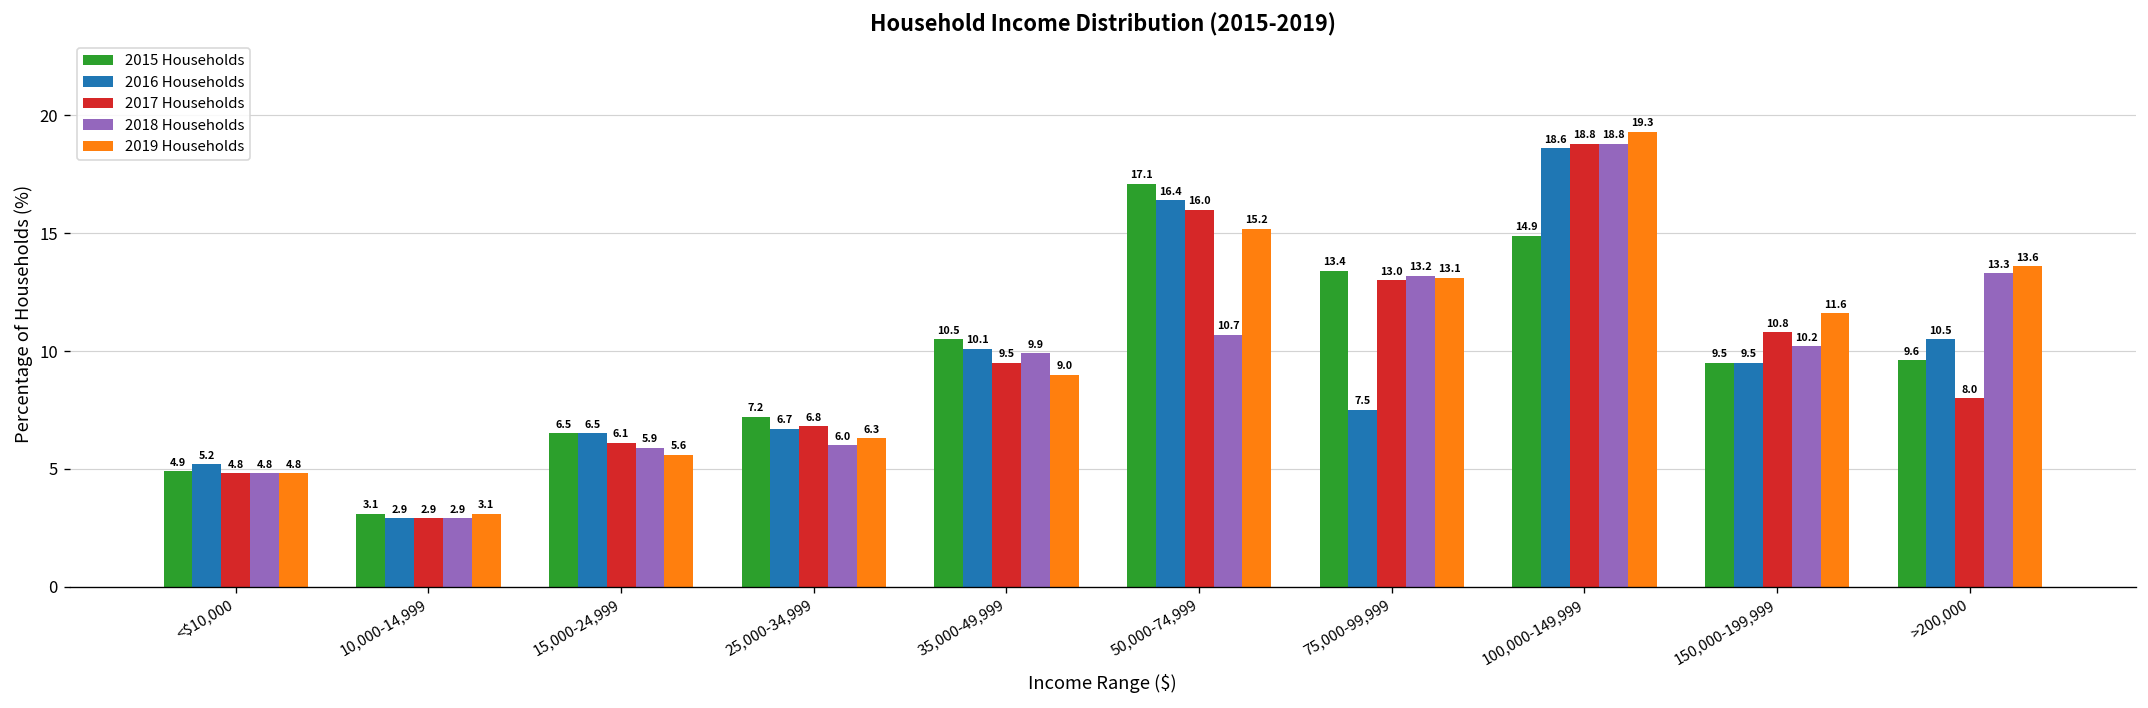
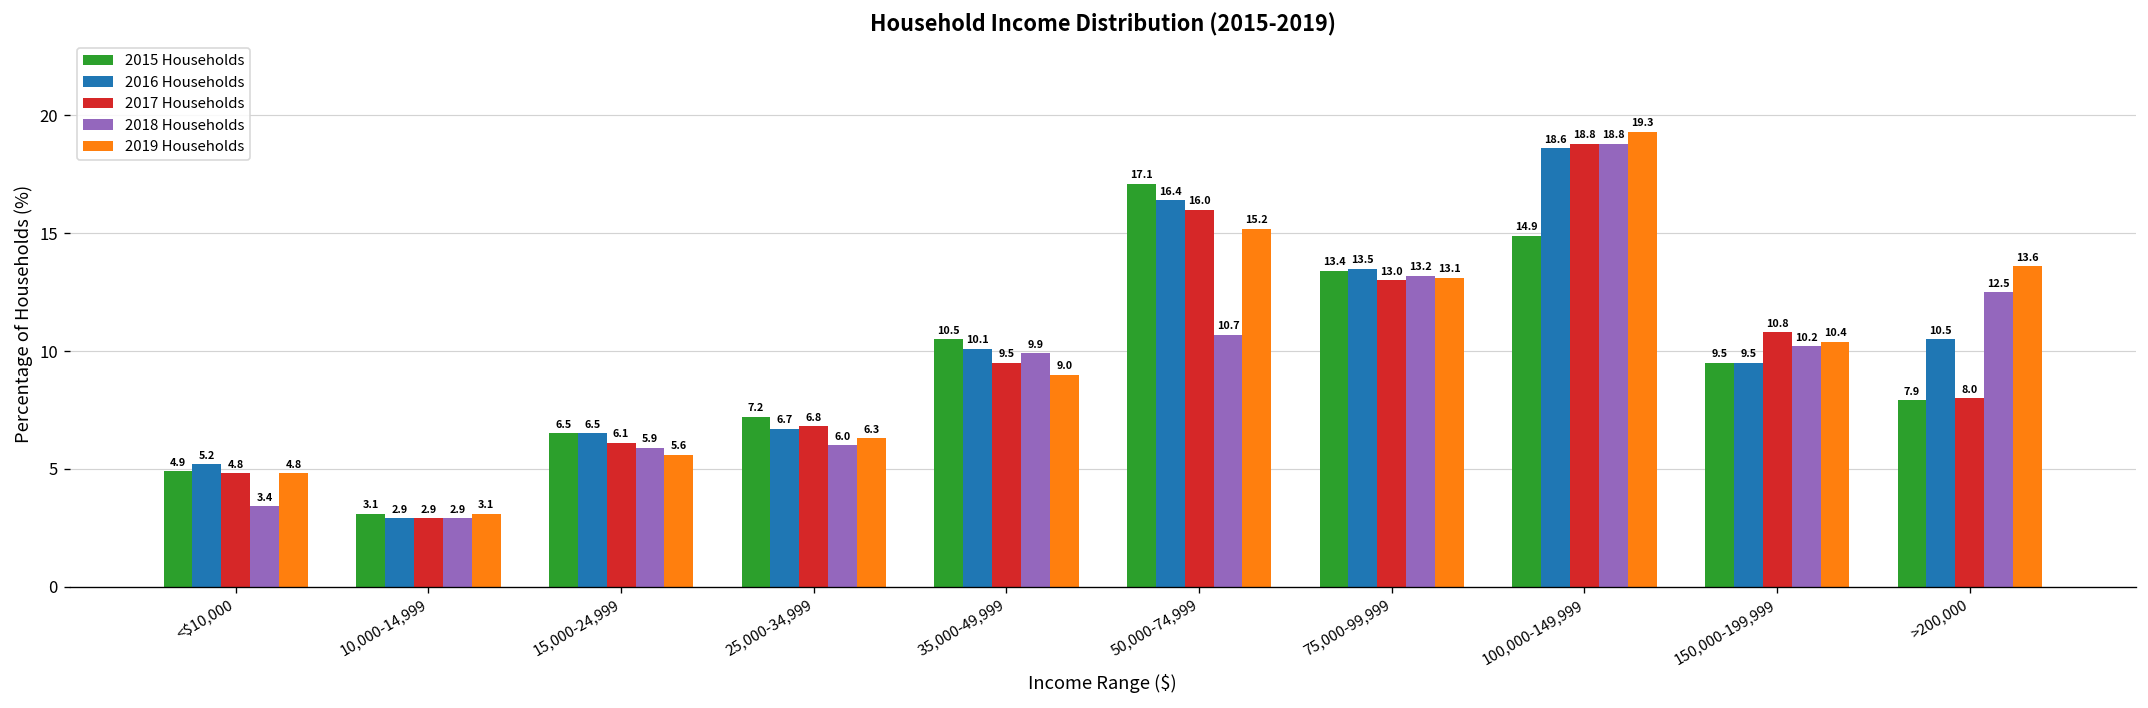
2018 Households, <$10,000: 4.8 -> 3.4
2016 Households, 75,000-99,999: 7.5 -> 13.5
2019 Households, 150,000-199,999: 11.6 -> 10.4
2015 Households, >200,000: 9.6 -> 7.9
2018 Households, >200,000: 13.3 -> 12.5
